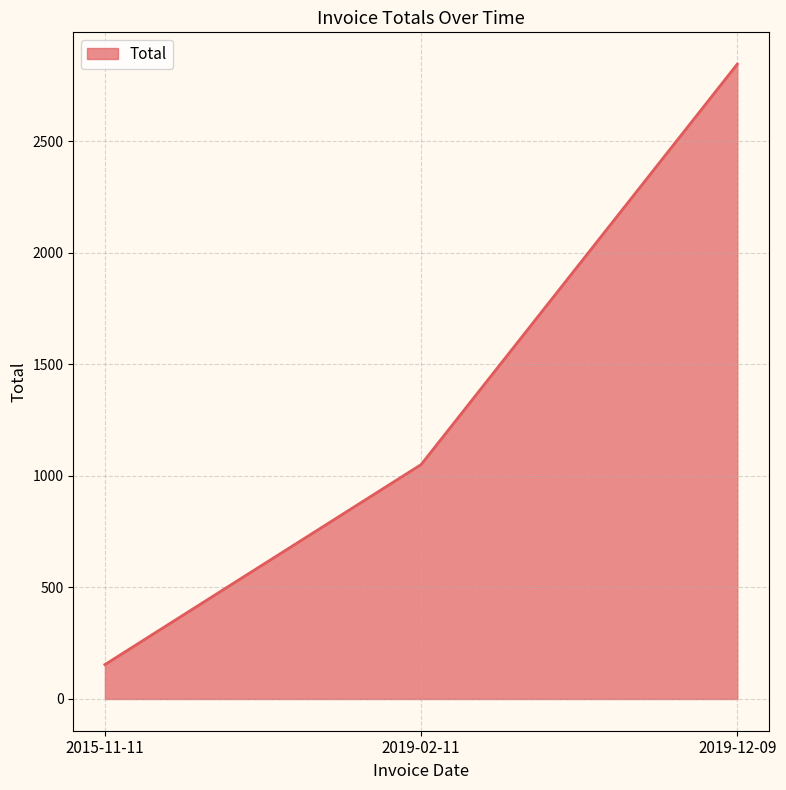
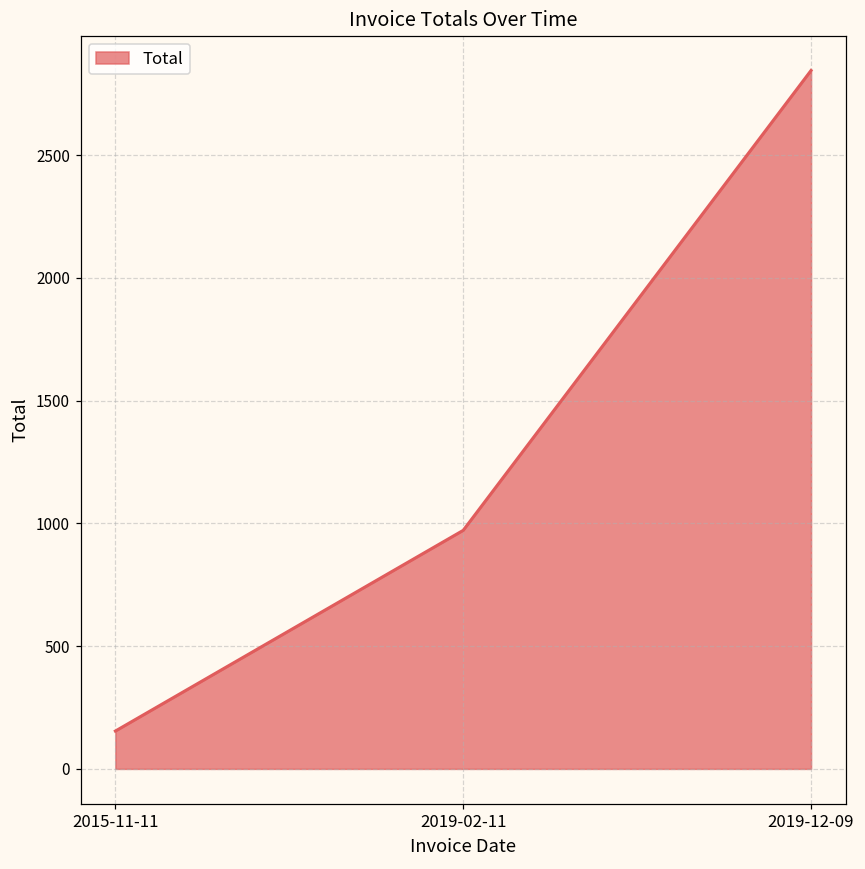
2019-02-11: 1050 -> 970
